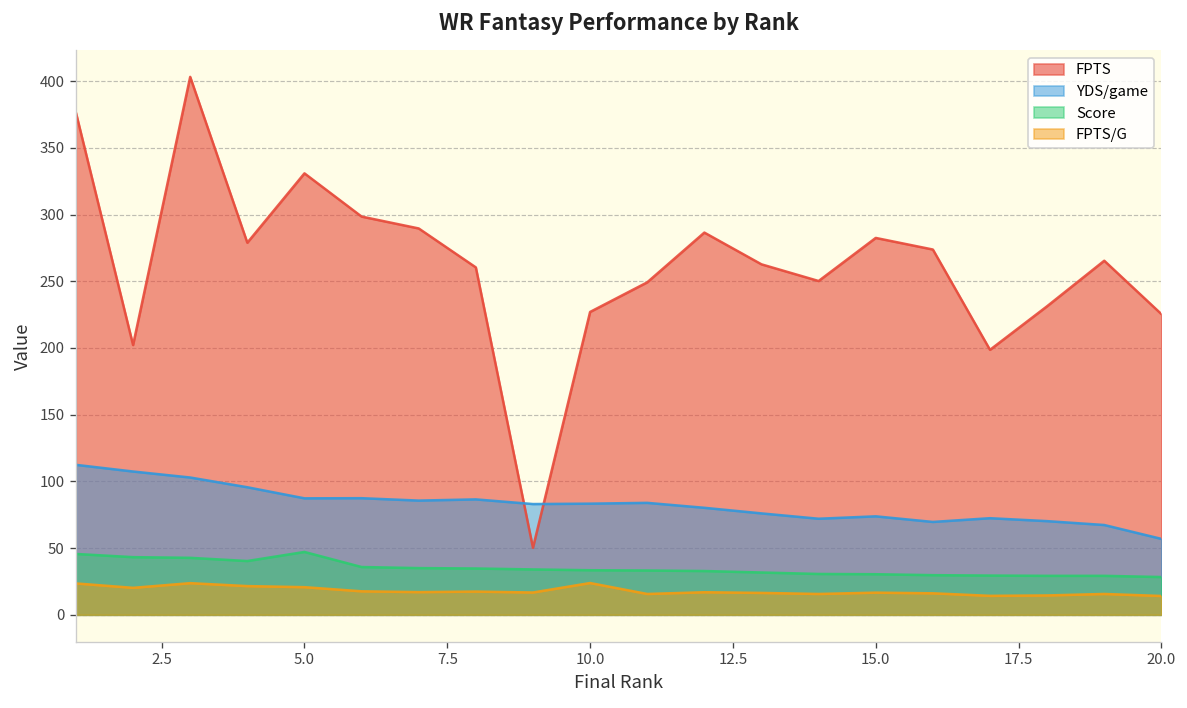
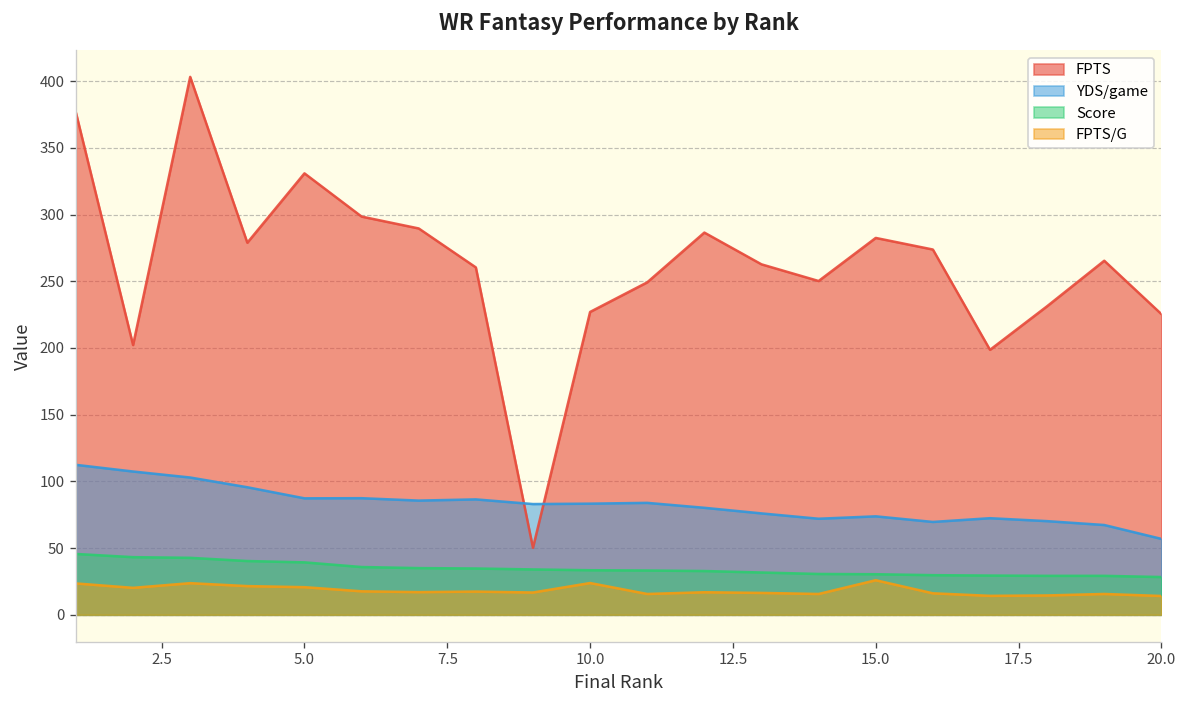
Score, 5.0: 47 -> 39
FPTS/G, 15.0: 17 -> 26
